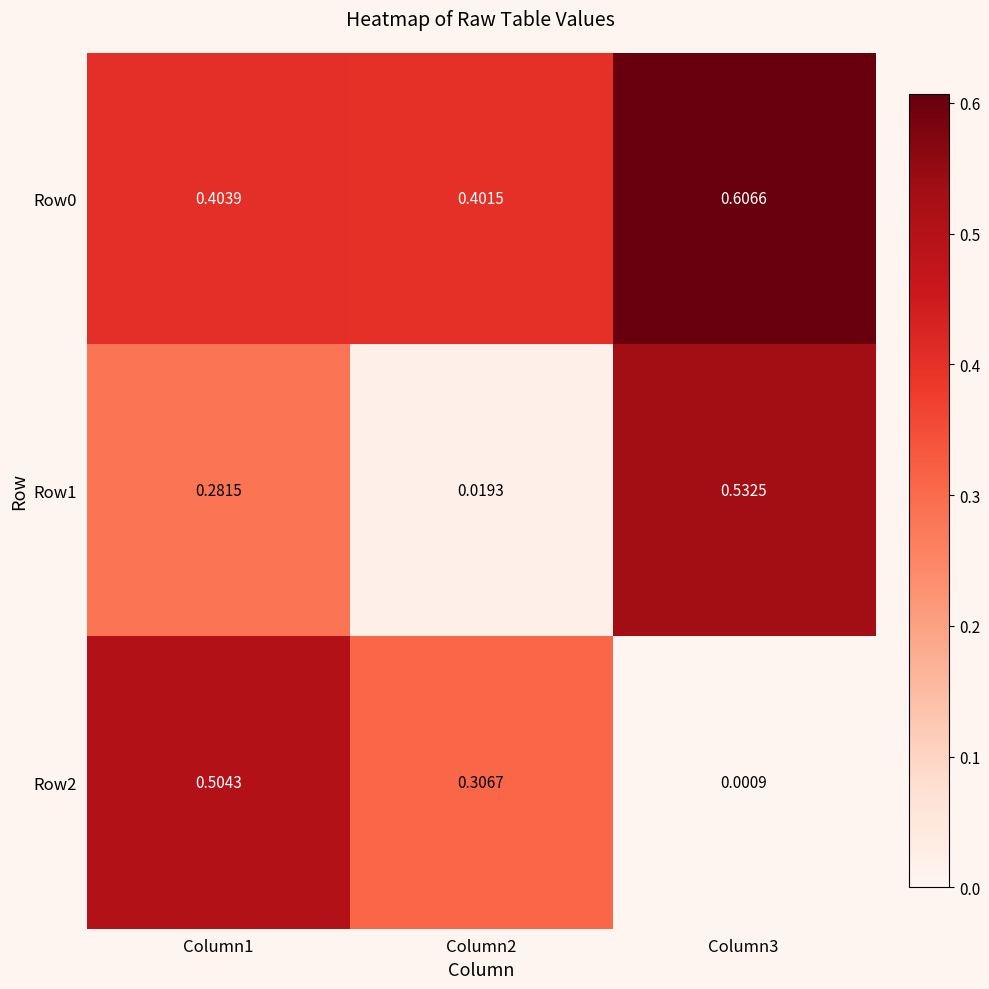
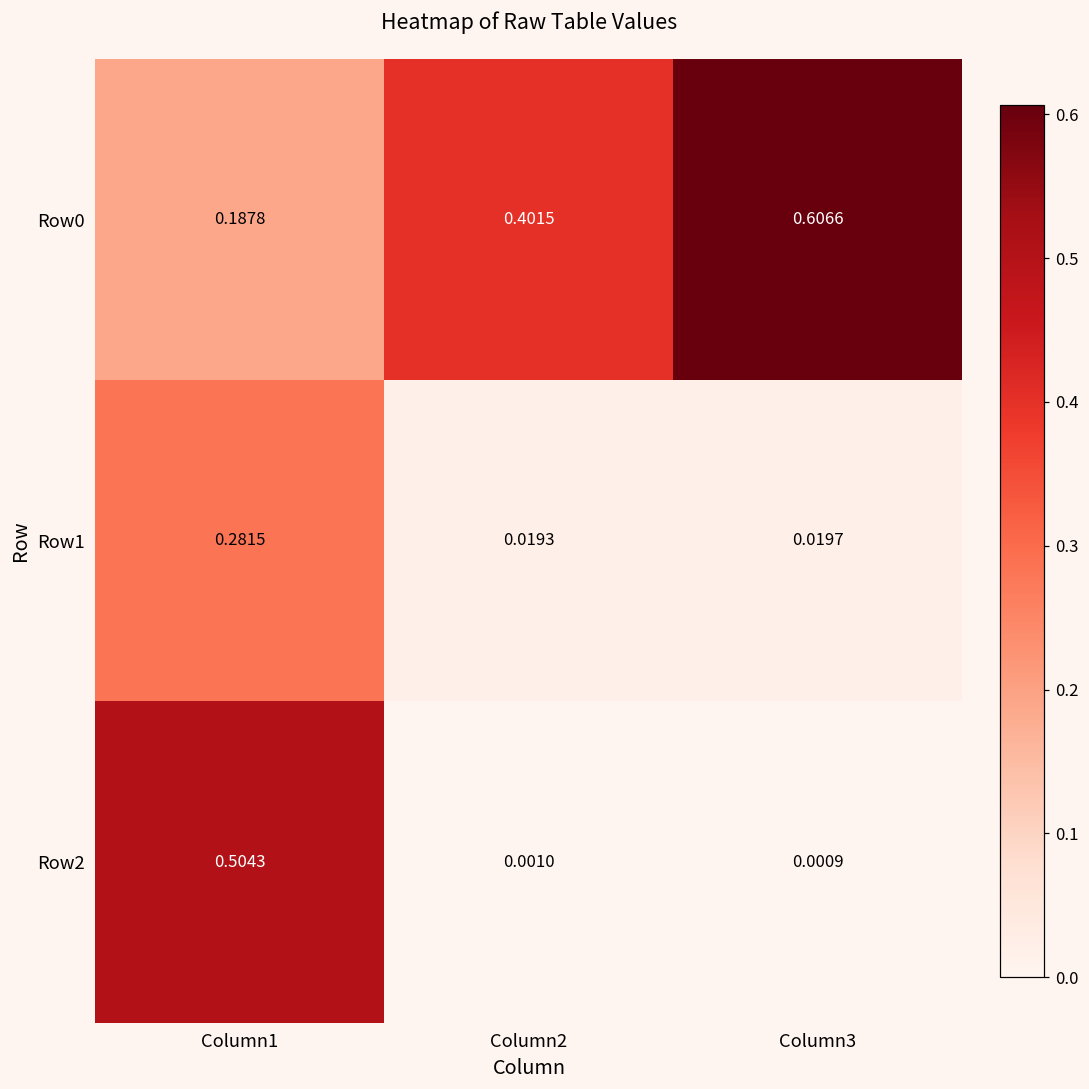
Row0, Column1: 0.4039 -> 0.1878
Row1, Column3: 0.5325 -> 0.0197
Row2, Column2: 0.3067 -> 0.0010
